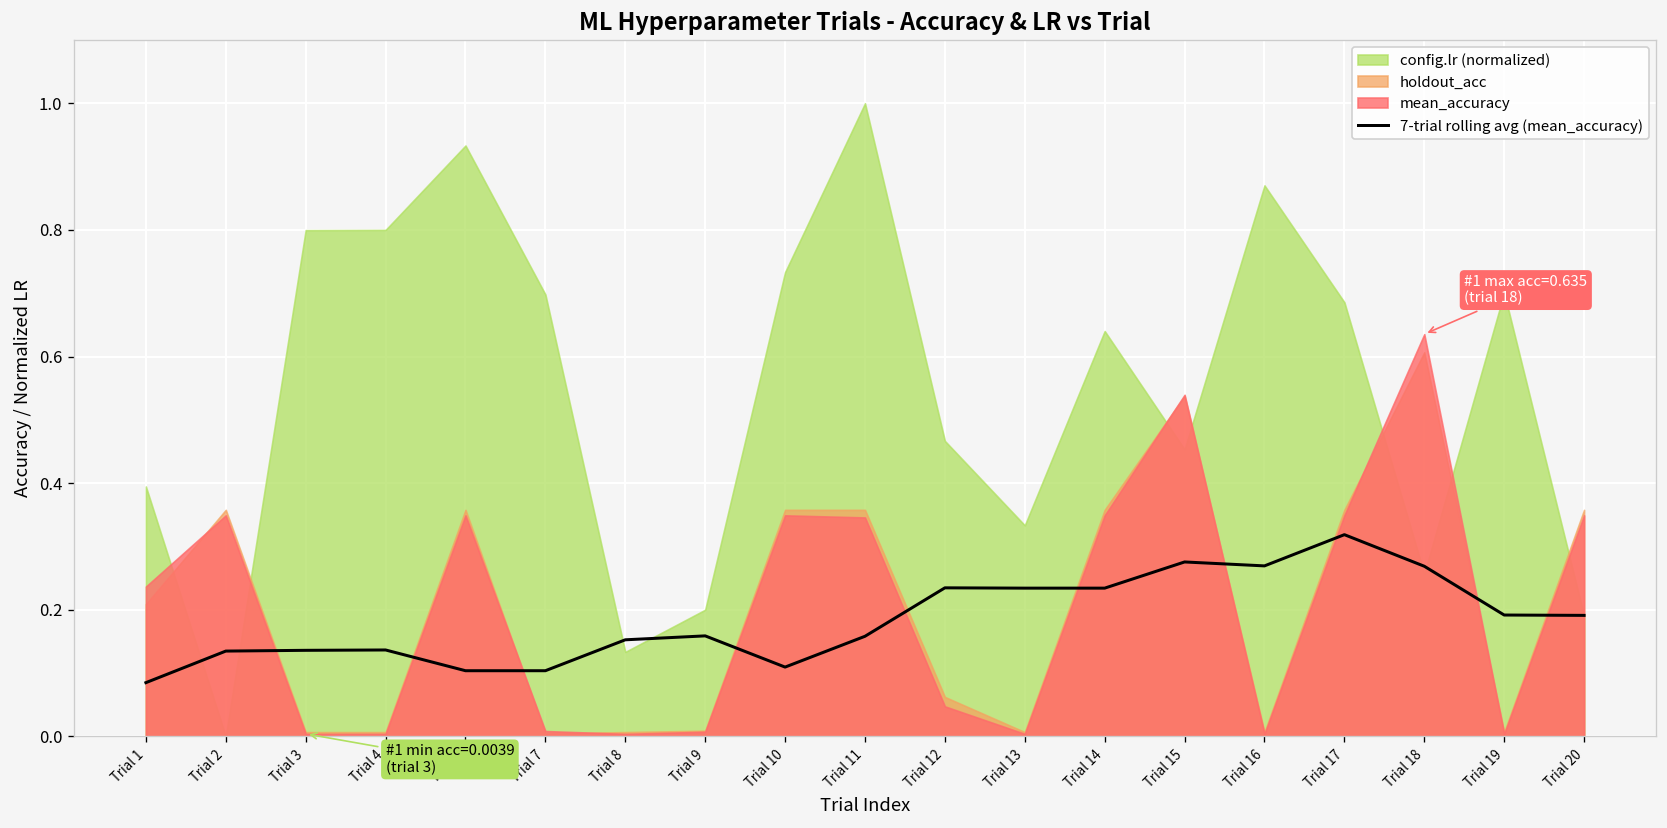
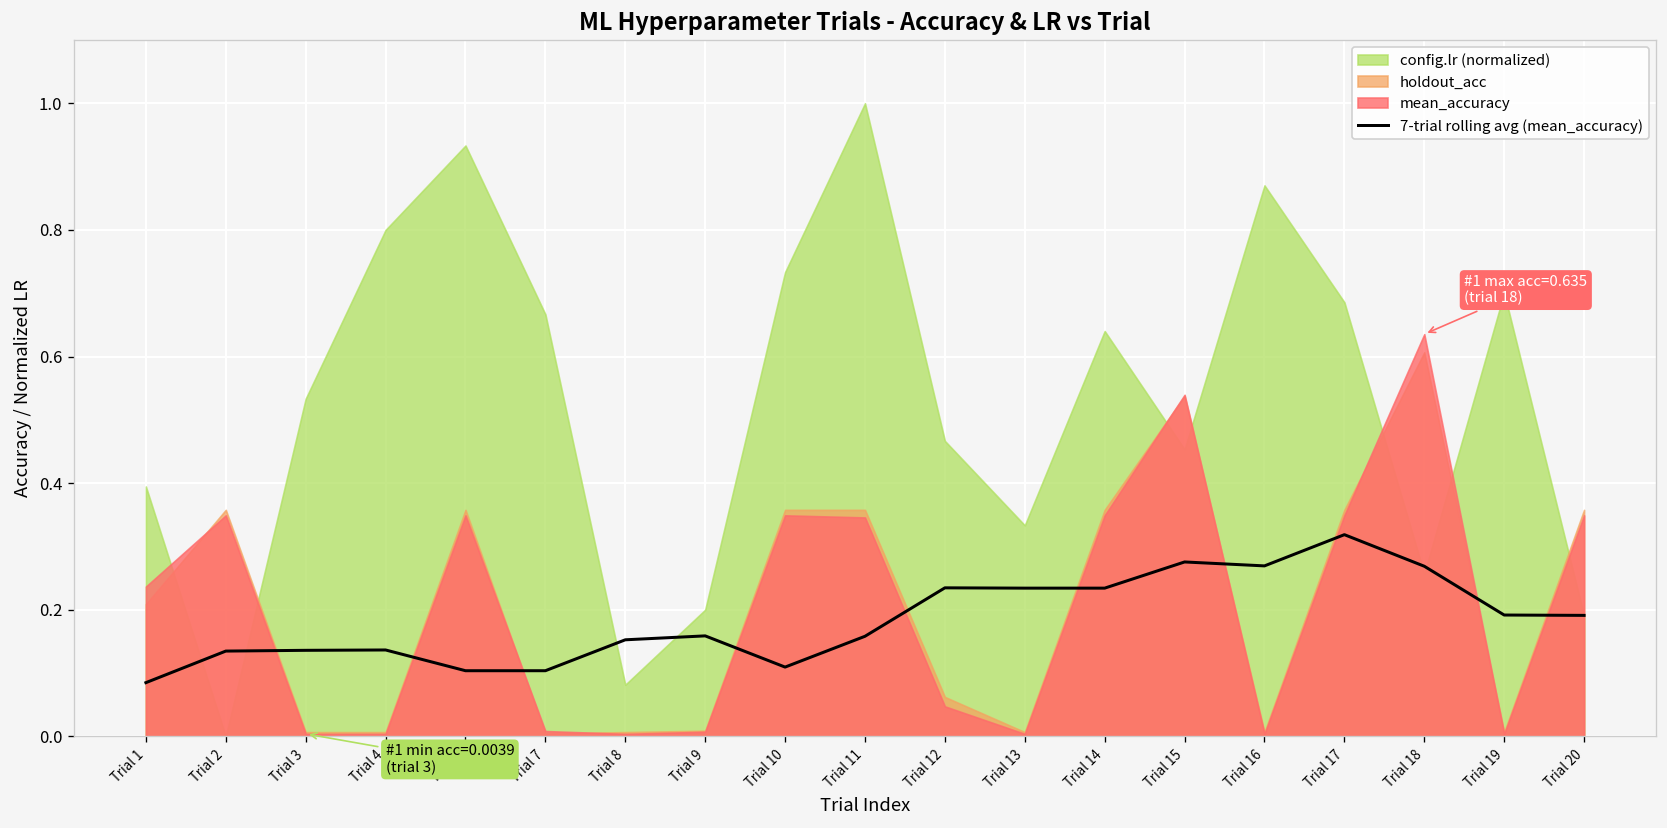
config.lr (normalized), Trial 3: 0.80 -> 0.53
config.lr (normalized), Trial 7: 0.70 -> 0.67
config.lr (normalized), Trial 8: 0.13 -> 0.08
